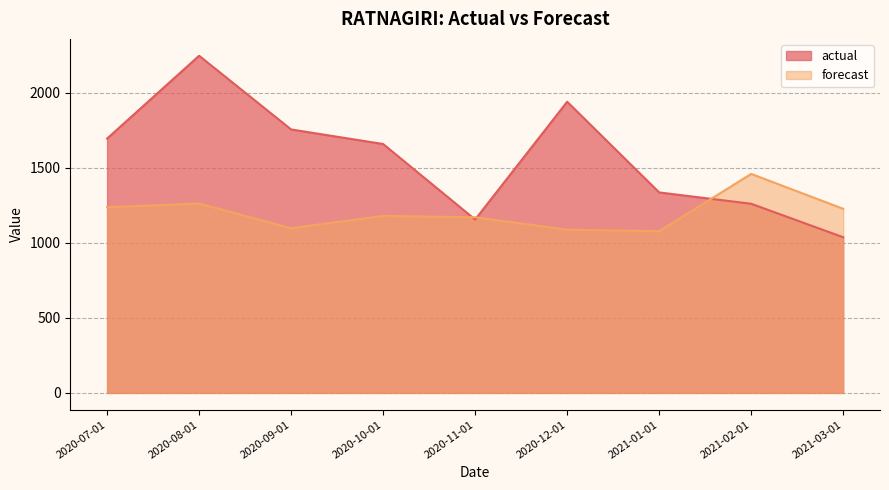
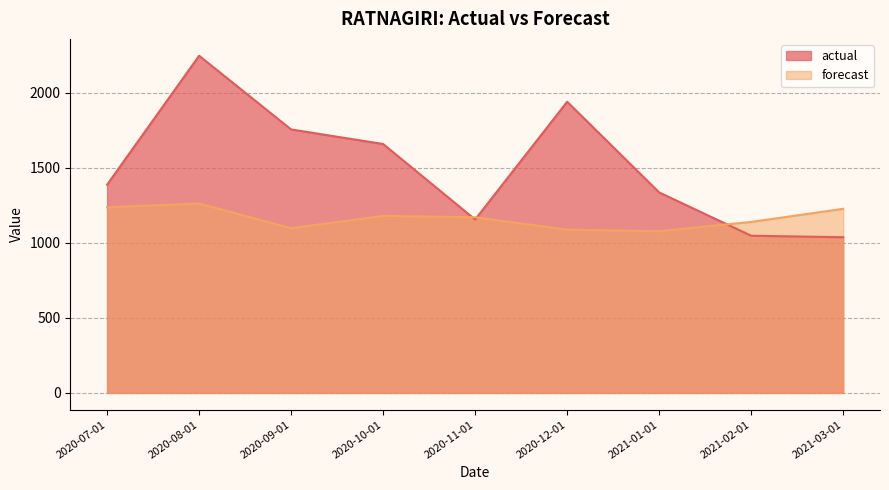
actual, 2020-07-01: 1690 -> 1390
actual, 2021-02-01: 1260 -> 1050
forecast, 2021-02-01: 1460 -> 1140
